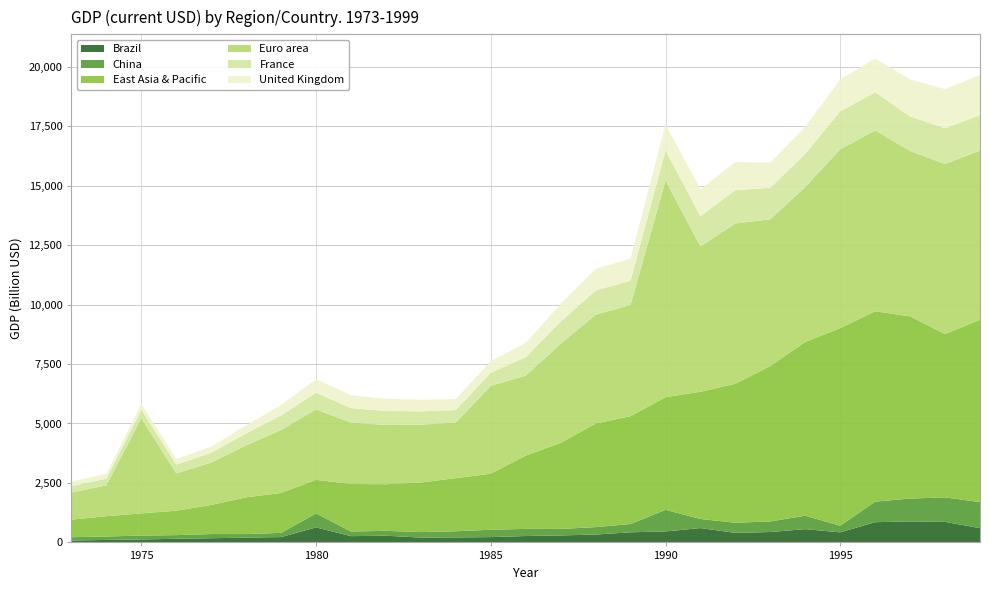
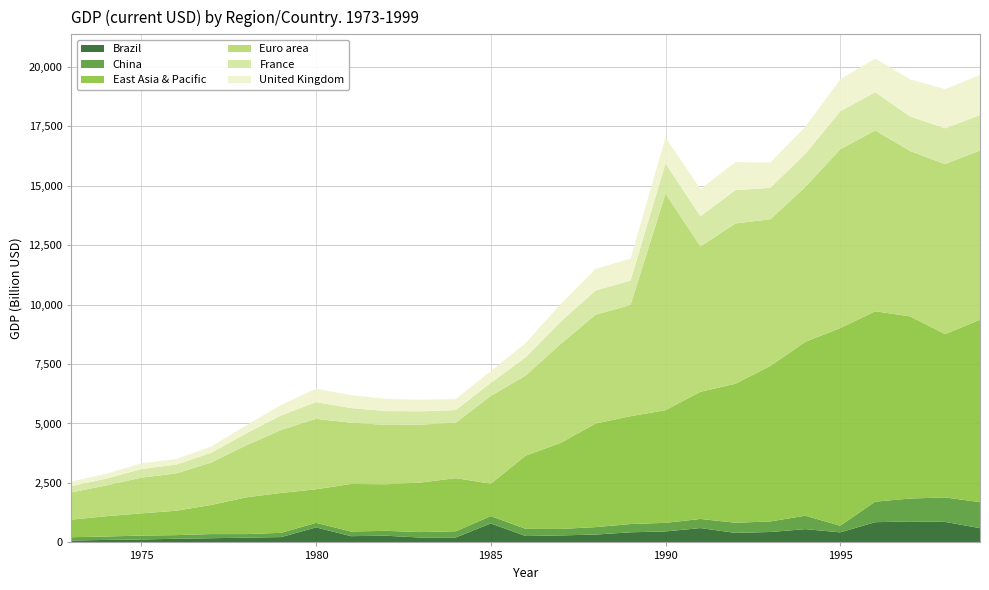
Euro area, 1975: 4,000 -> 1,500
China, 1980: 600 -> 200
Brazil, 1985: 200 -> 800
East Asia & Pacific, 1985: 2,400 -> 1,400
China, 1990: 900 -> 400
